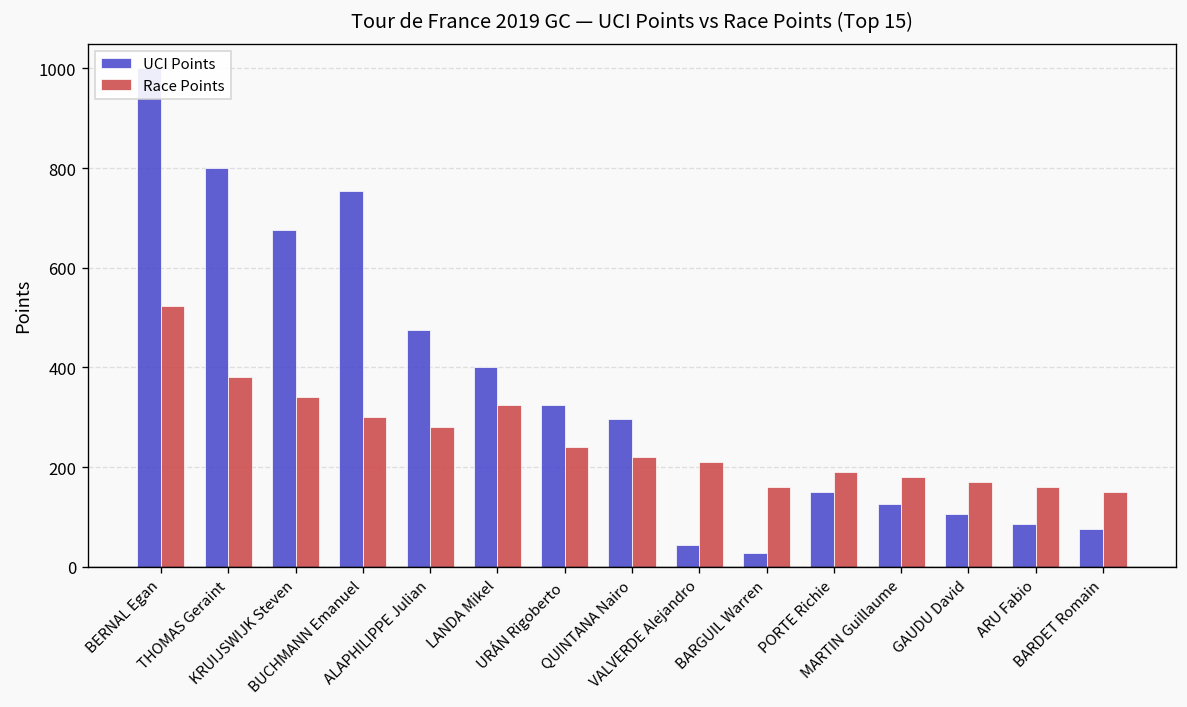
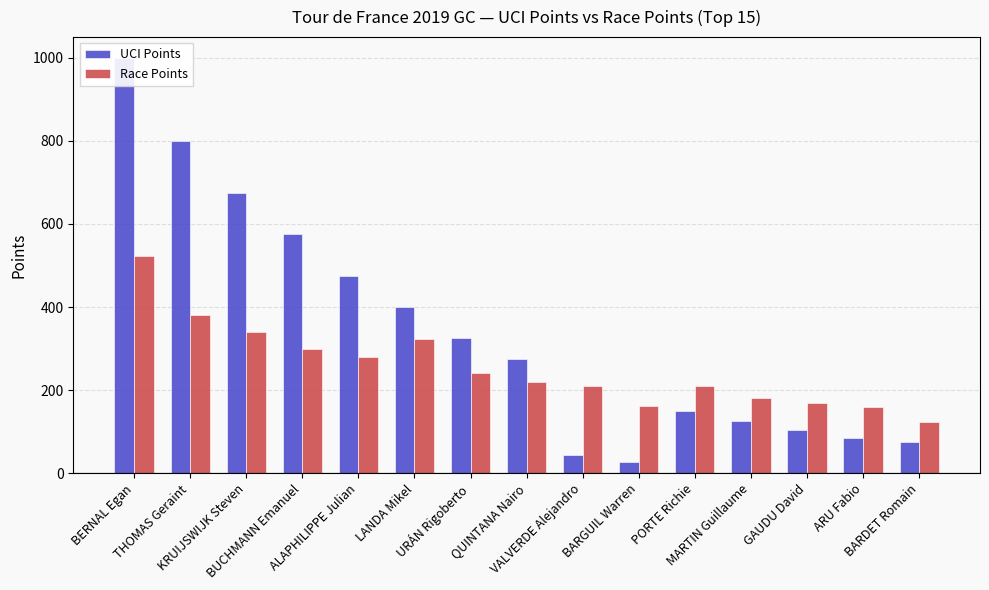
UCI Points, BUCHMANN Emanuel: 750 -> 580
UCI Points, QUINTANA Nairo: 300 -> 280
Race Points, PORTE Richie: 190 -> 210
Race Points, BARDET Romain: 150 -> 120
